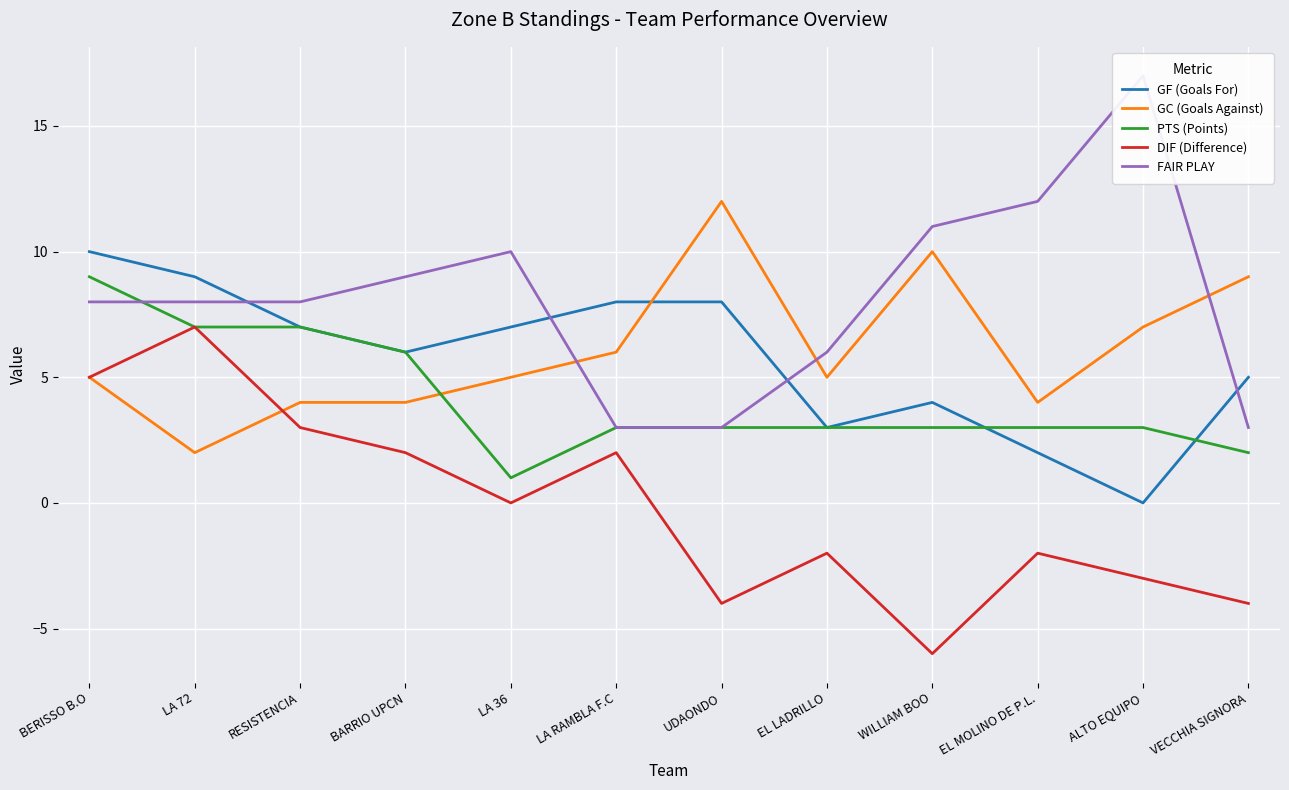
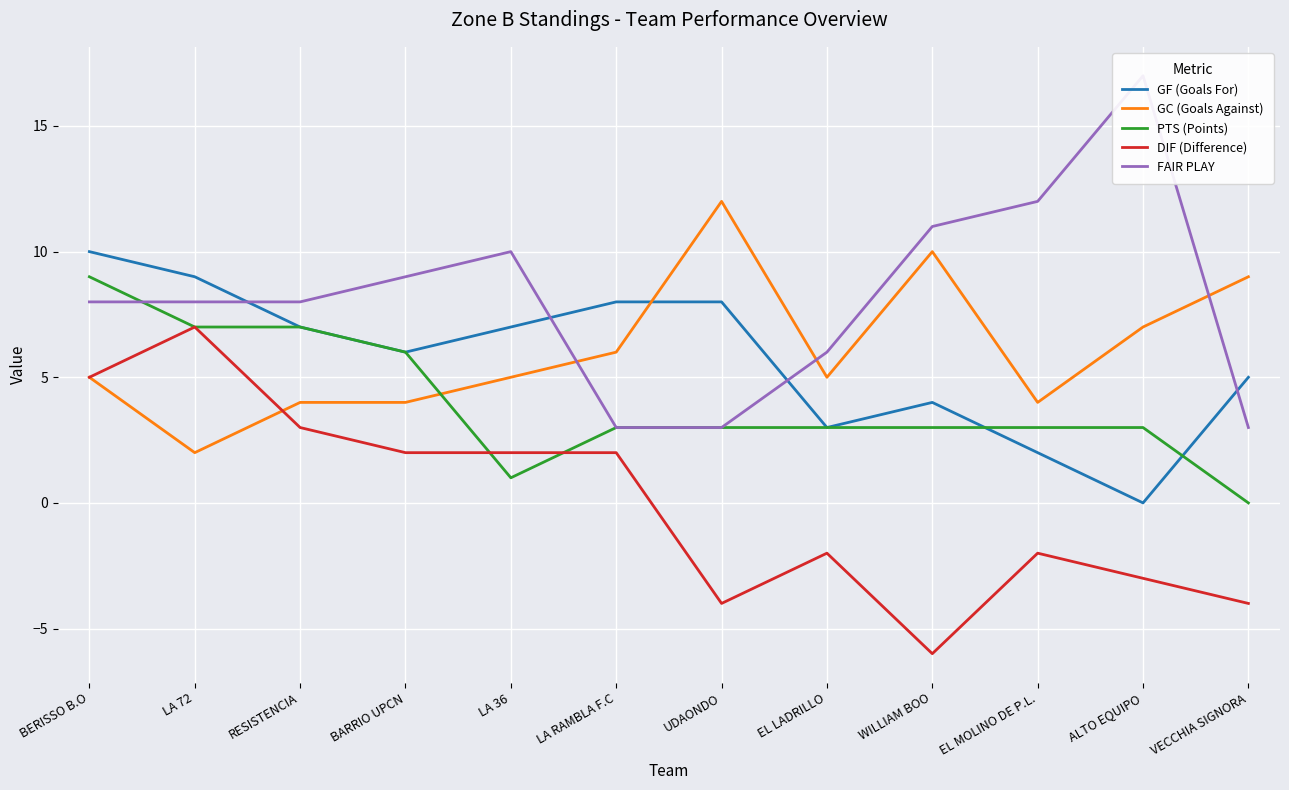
DIF (Difference), LA 36: 0 -> 2
PTS (Points), VECCHIA SIGNORA: 2 -> 0
